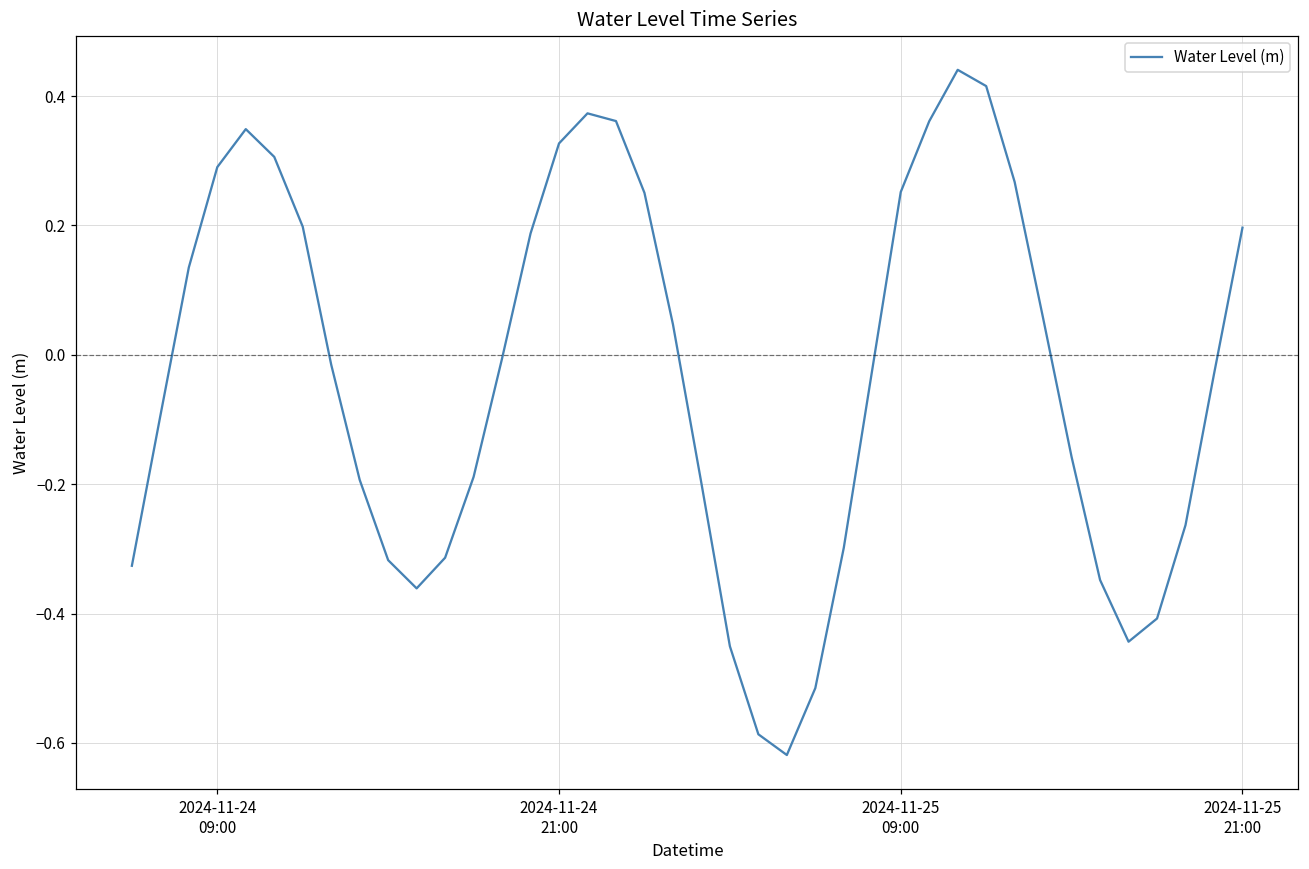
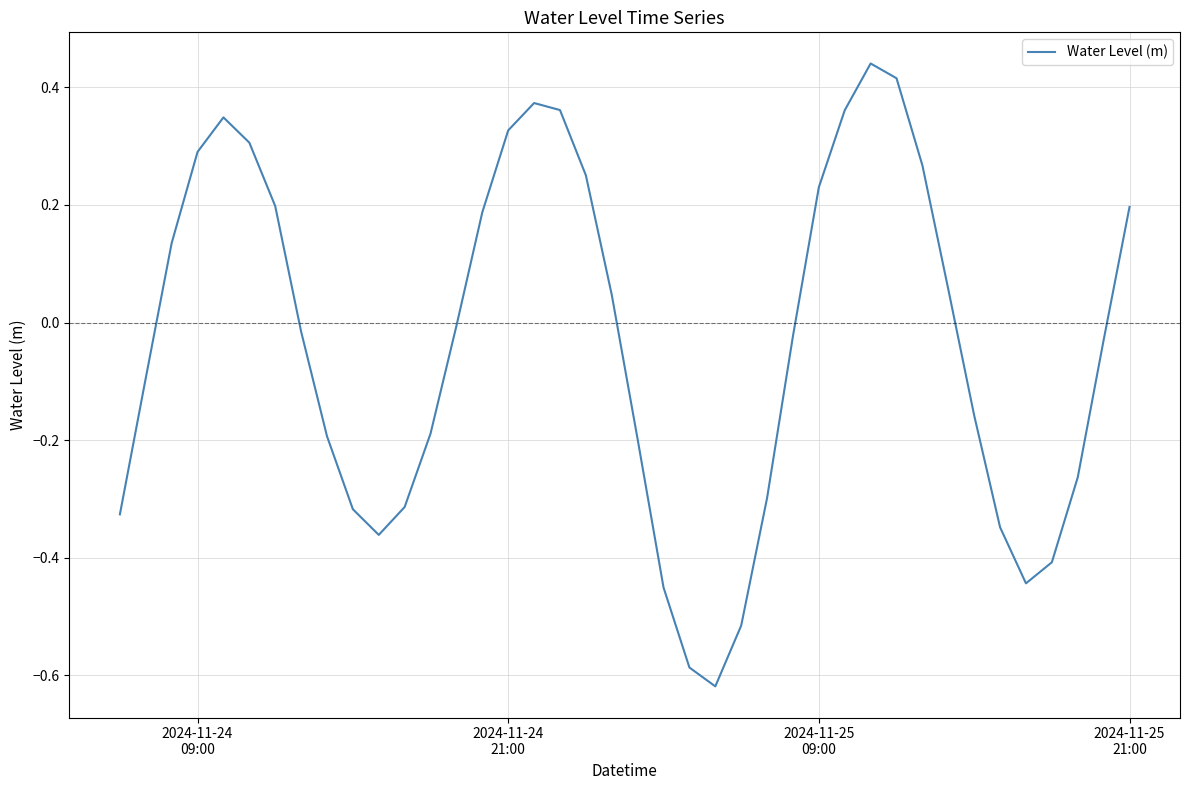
2024-11-25 09:00: 0.25 -> 0.23
